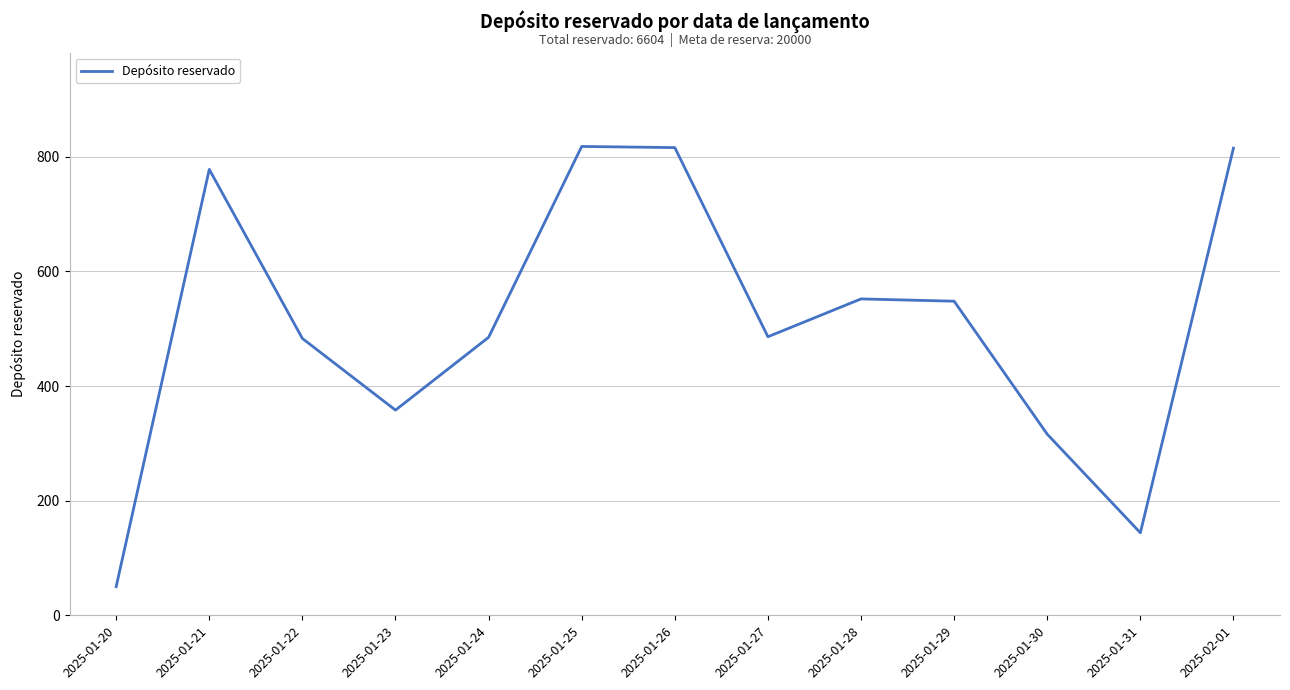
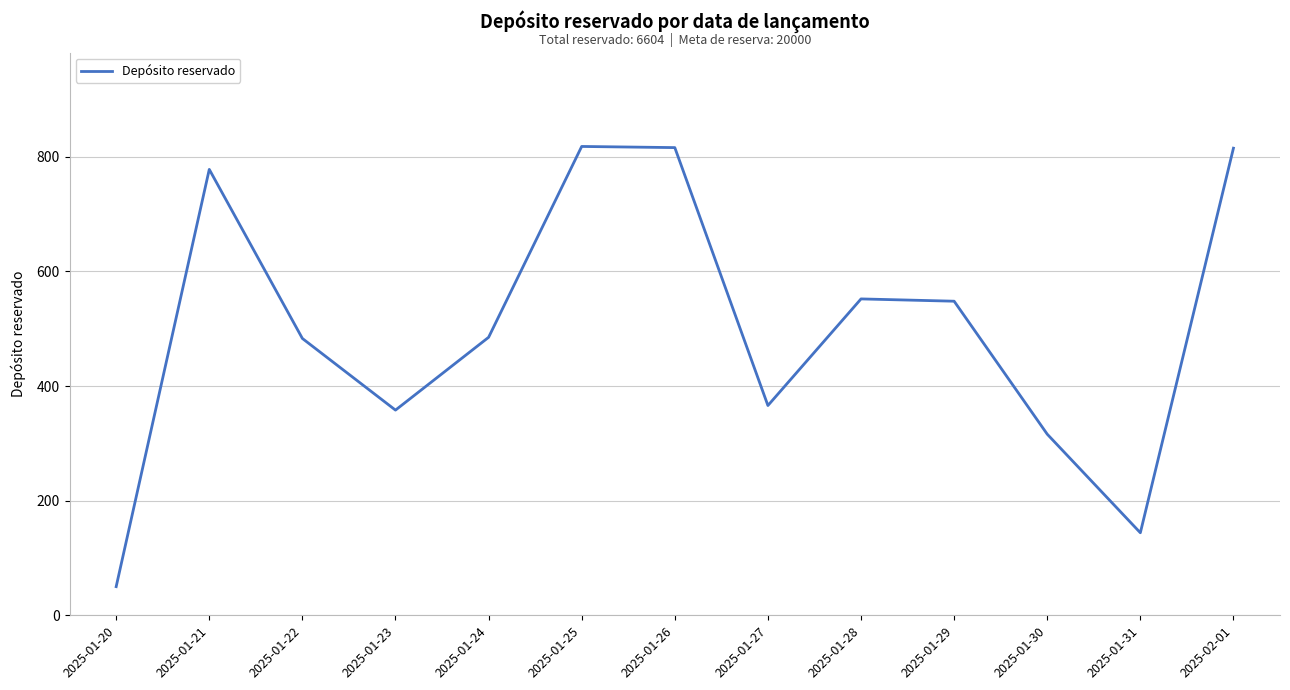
2025-01-27: 490 -> 370
